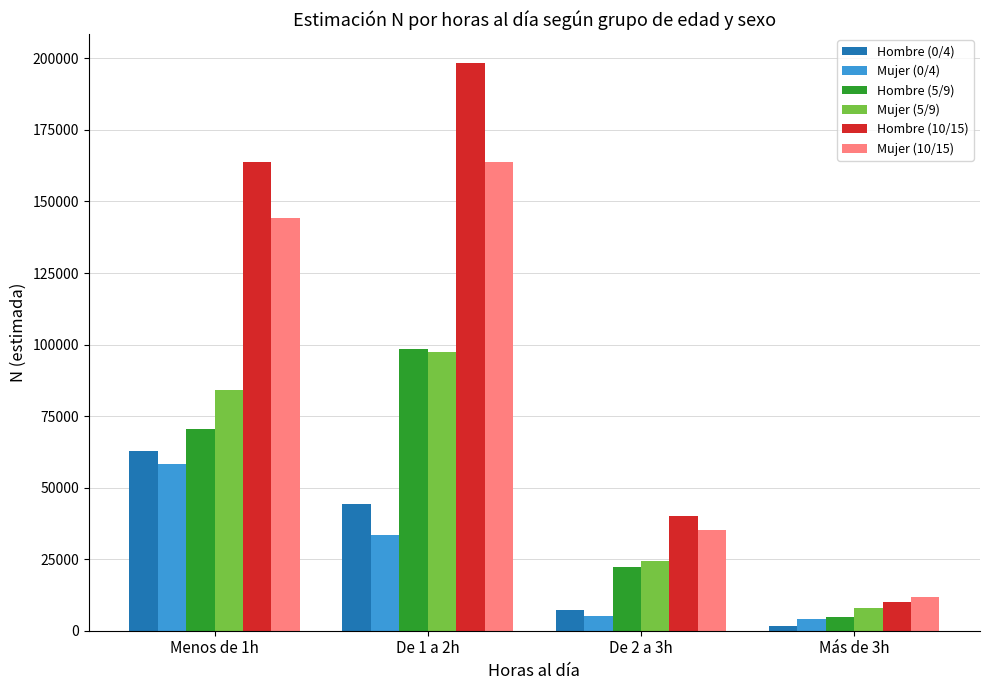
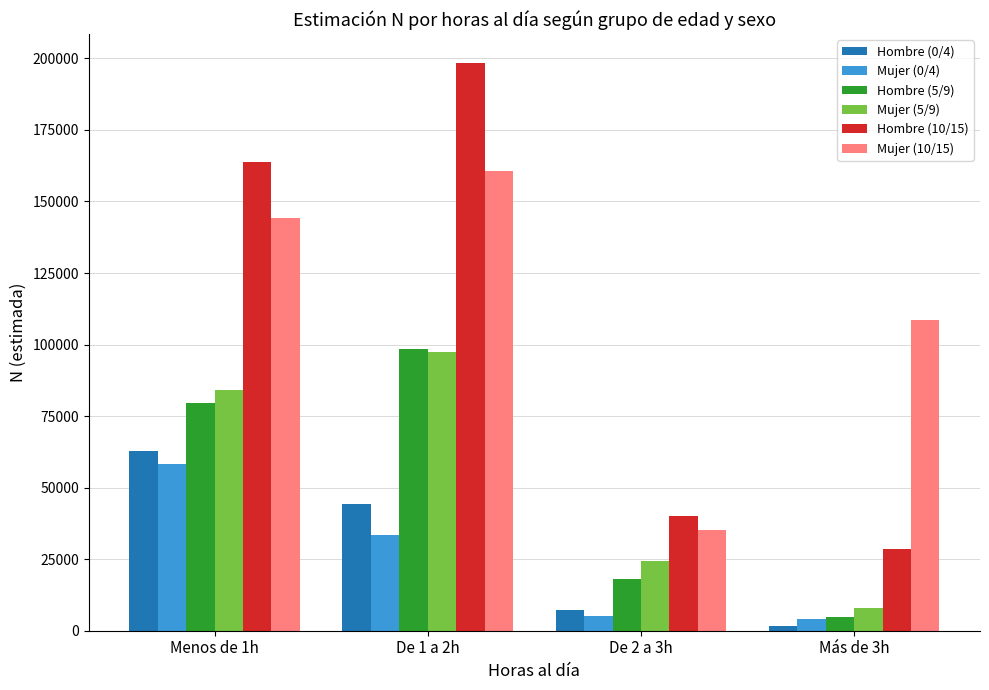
Hombre (5/9), Menos de 1h: 70000 -> 80000
Mujer (10/15), De 1 a 2h: 164000 -> 161000
Hombre (5/9), De 2 a 3h: 22000 -> 18000
Hombre (10/15), Más de 3h: 10000 -> 29000
Mujer (10/15), Más de 3h: 12000 -> 109000
